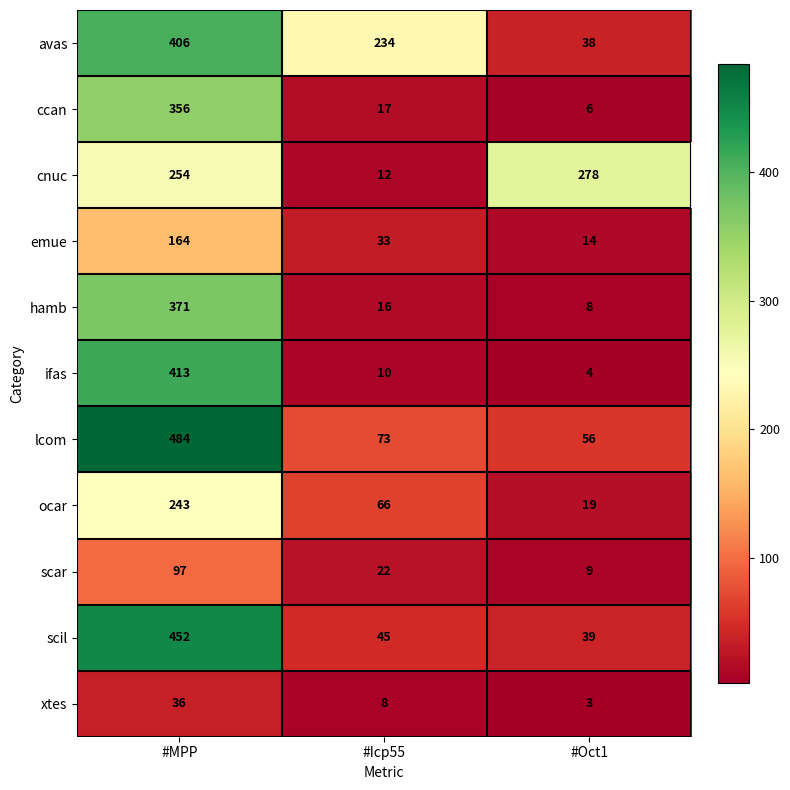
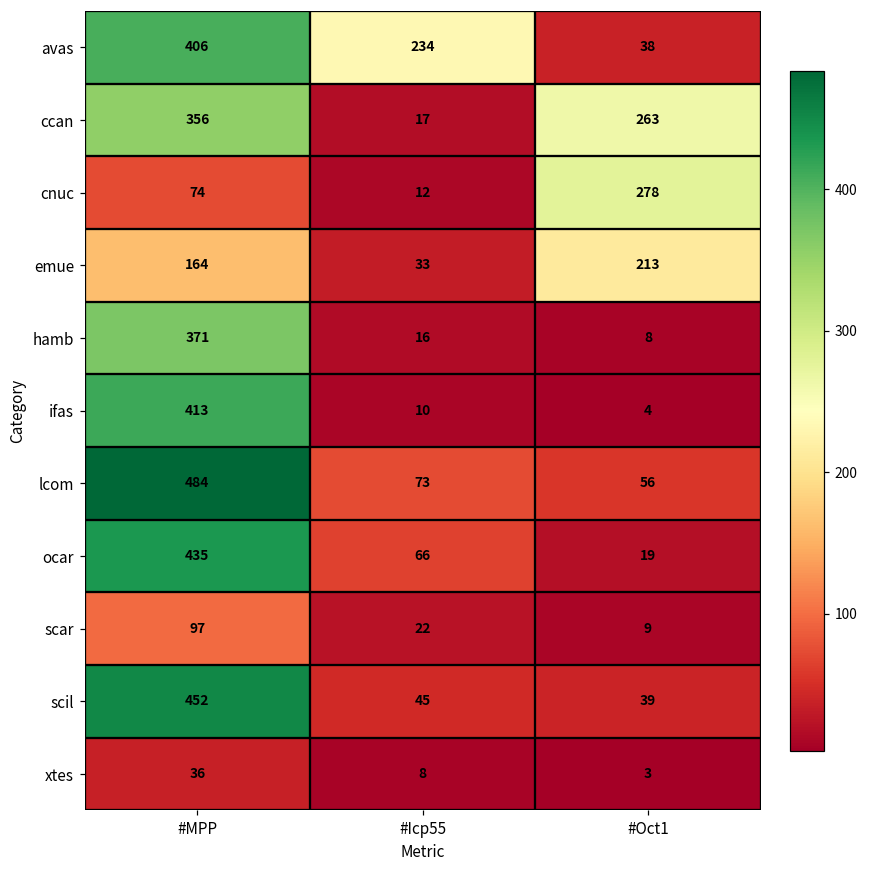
ccan, #Oct1: 6 -> 263
cnuc, #MPP: 254 -> 74
emue, #Oct1: 14 -> 213
ocar, #MPP: 243 -> 435
